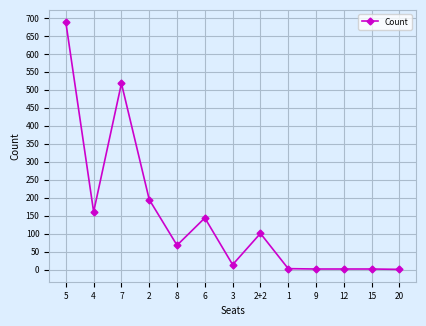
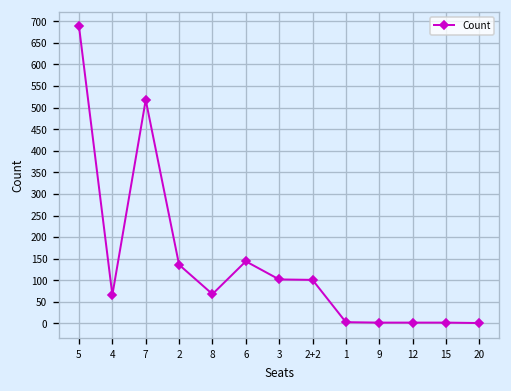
4: 160 -> 70
2: 200 -> 140
3: 10 -> 100
